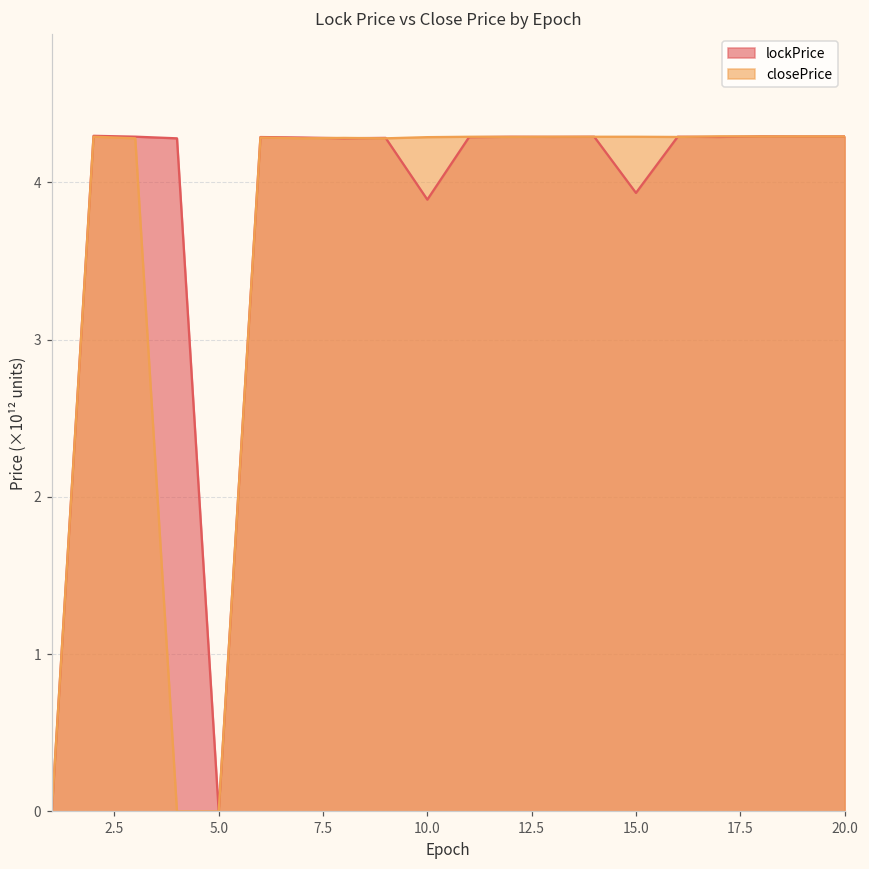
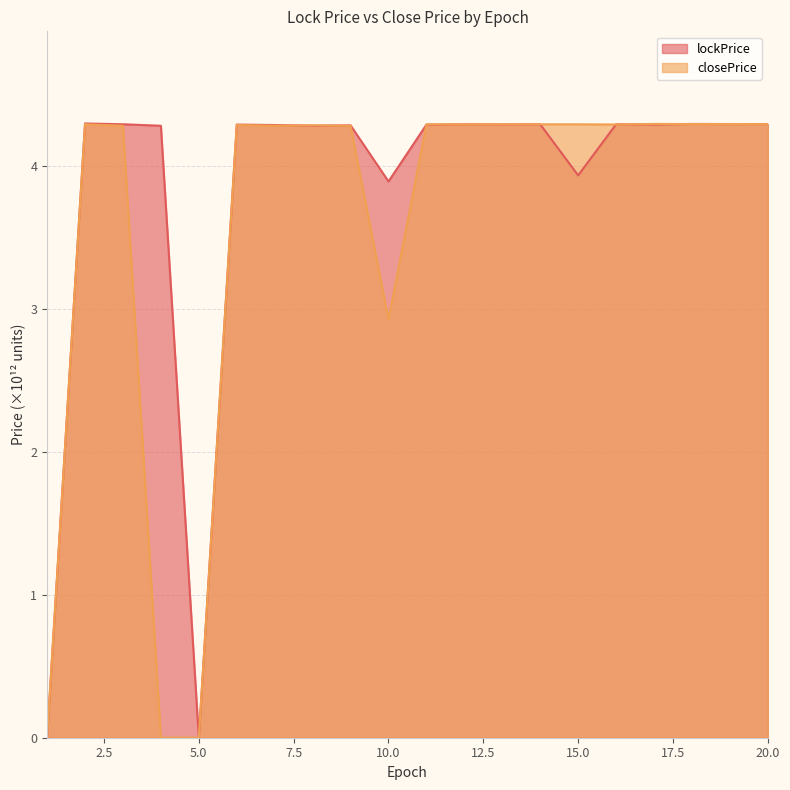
closePrice, 10.0: 4.29 -> 2.93
